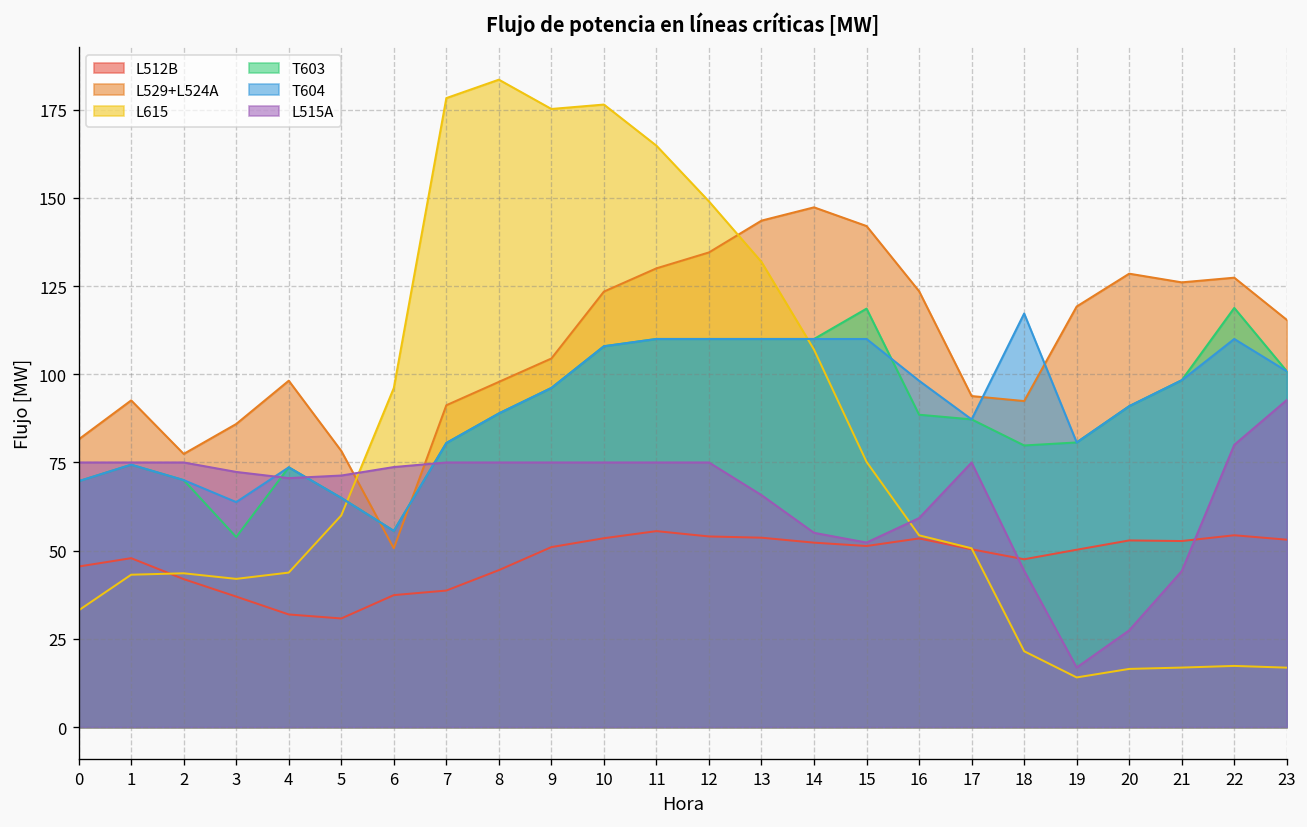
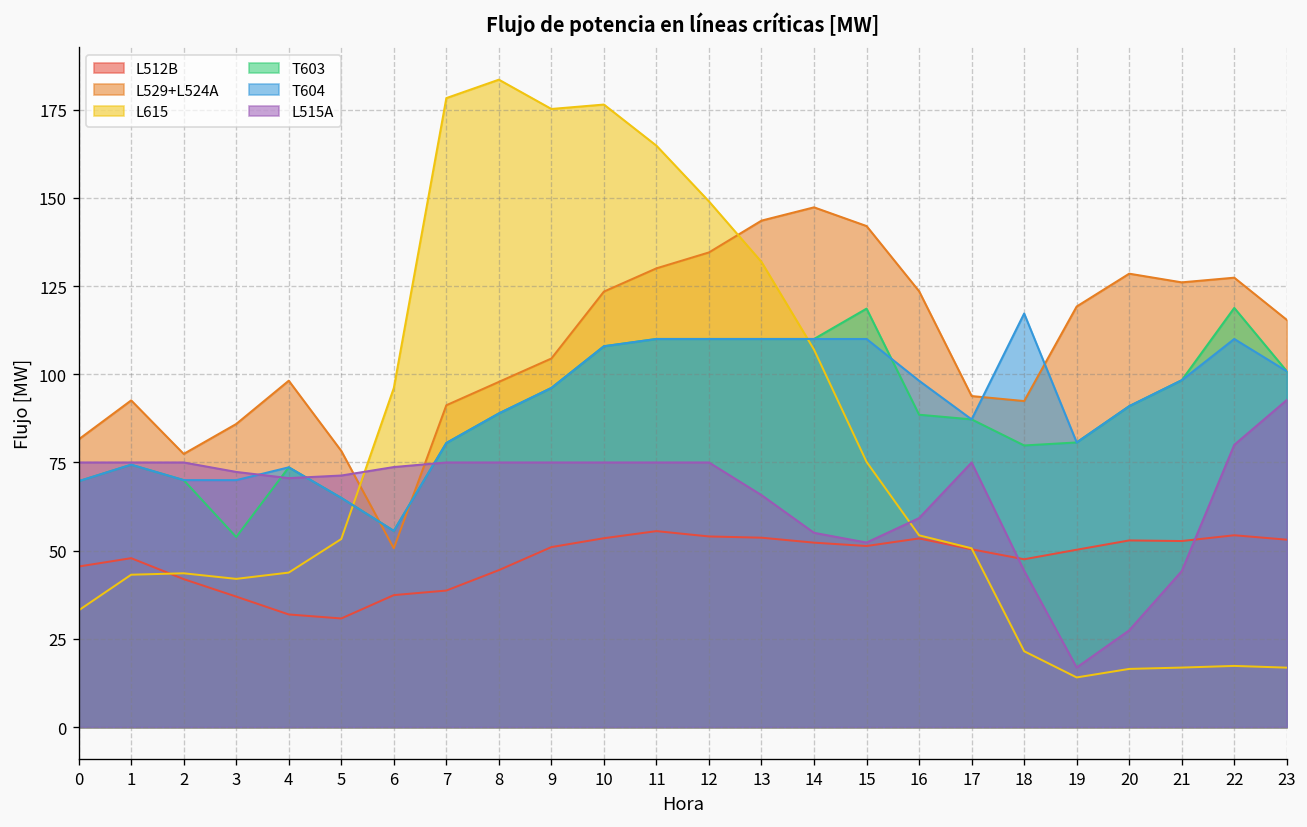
T604, 3: 64 -> 70
L615, 5: 60 -> 53
